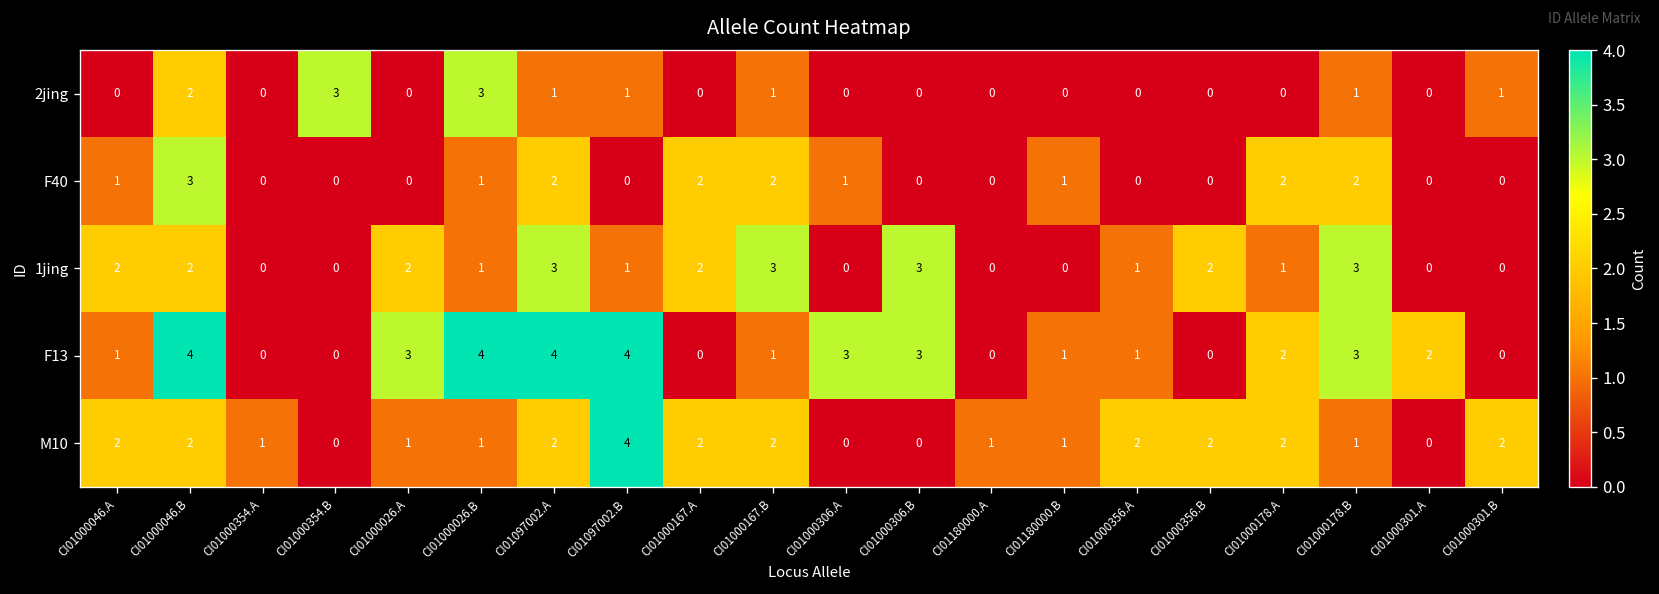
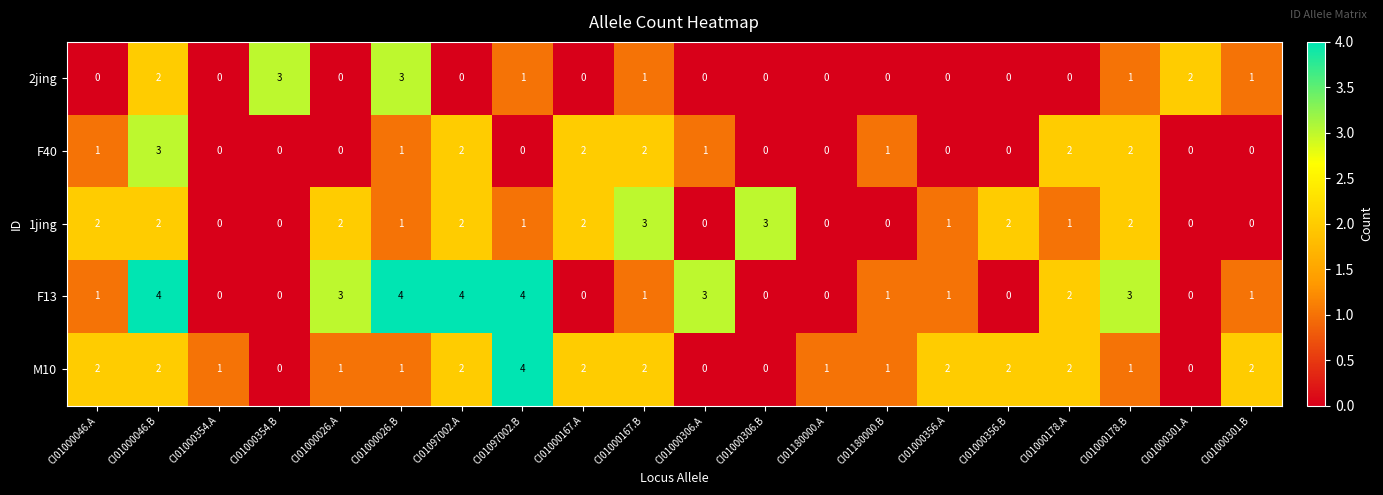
2jing, CI01097002.A: 1 -> 0
2jing, CI01000301.A: 0 -> 2
1jing, CI01097002.A: 3 -> 2
1jing, CI01000178.B: 3 -> 2
F13, CI01000306.B: 3 -> 0
F13, CI01000301.A: 2 -> 0
F13, CI01000301.B: 0 -> 1
